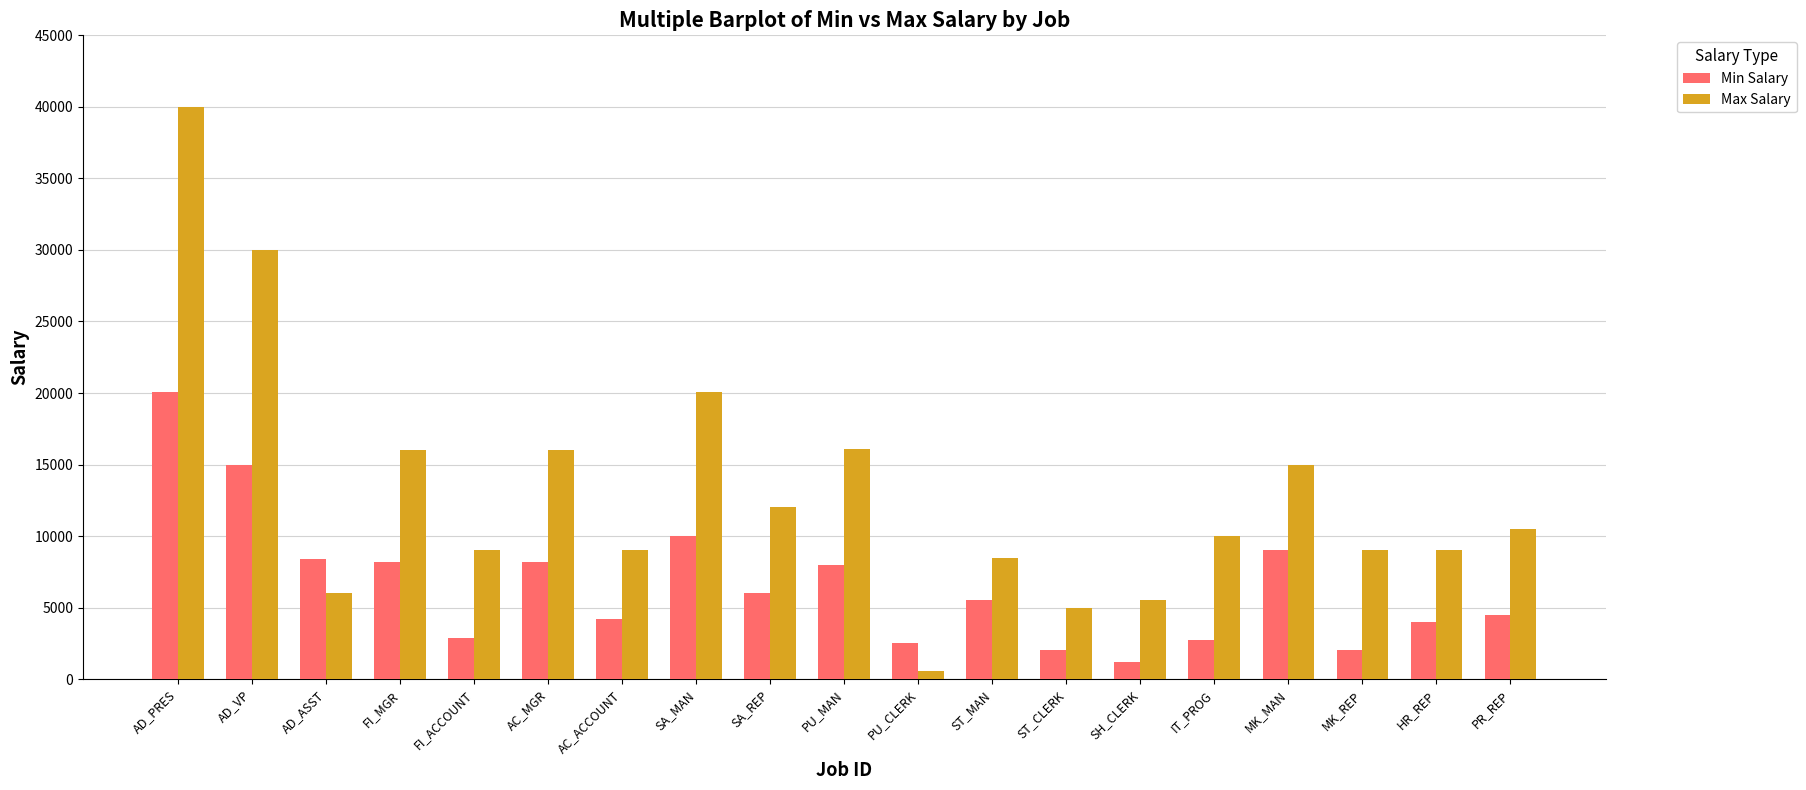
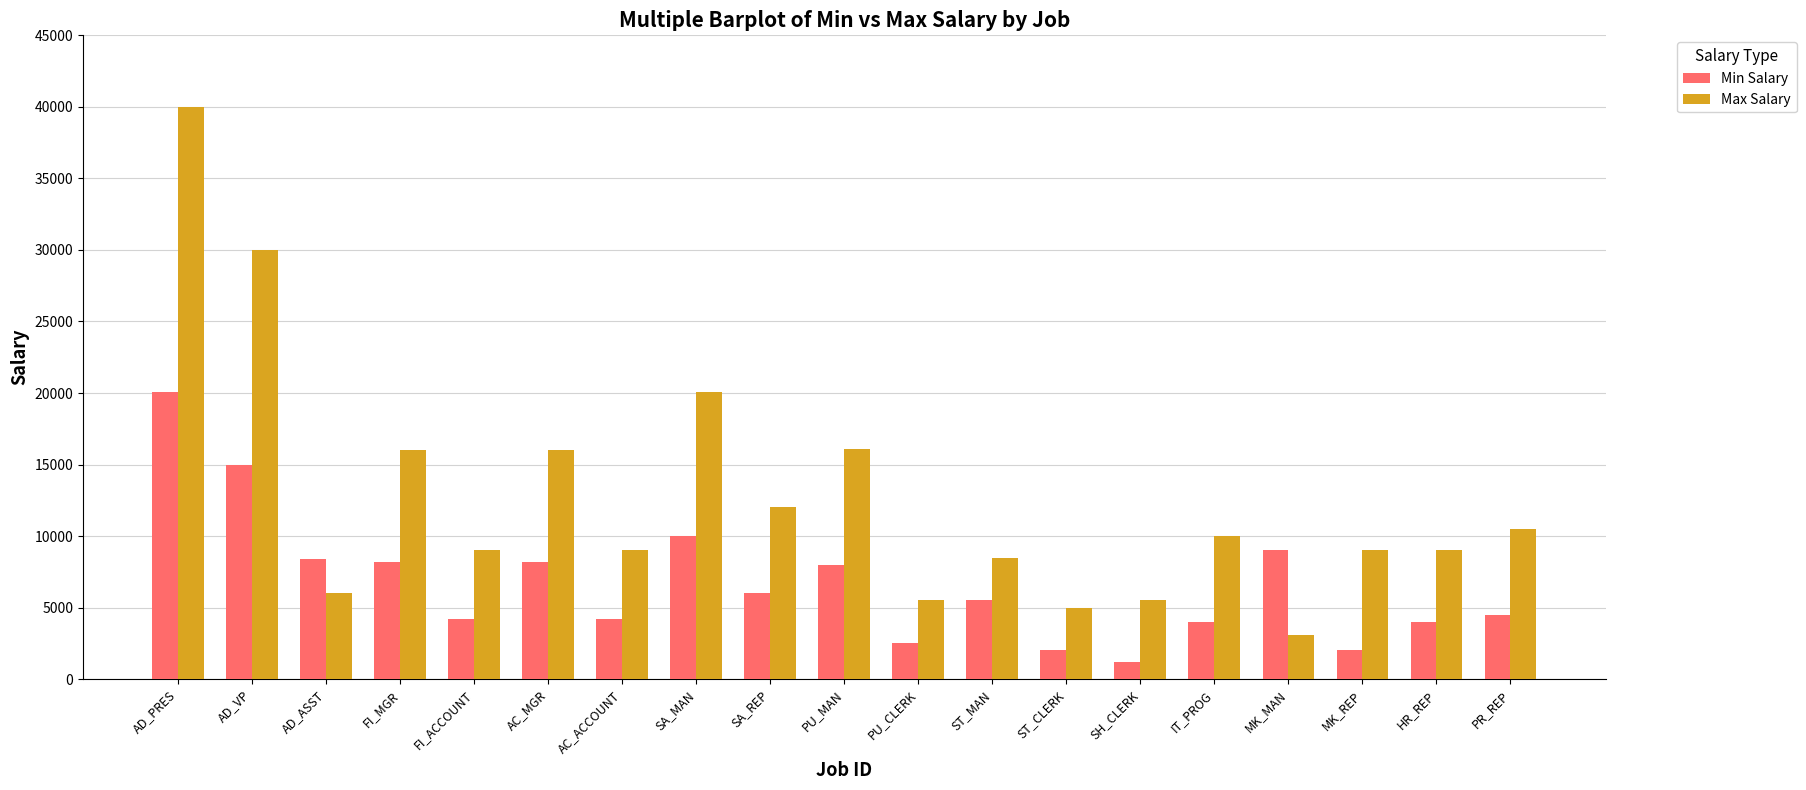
Min Salary, FI_ACCOUNT: 2900 -> 4200
Max Salary, PU_CLERK: 600 -> 5500
Min Salary, IT_PROG: 2700 -> 4000
Max Salary, MK_MAN: 15000 -> 3100
